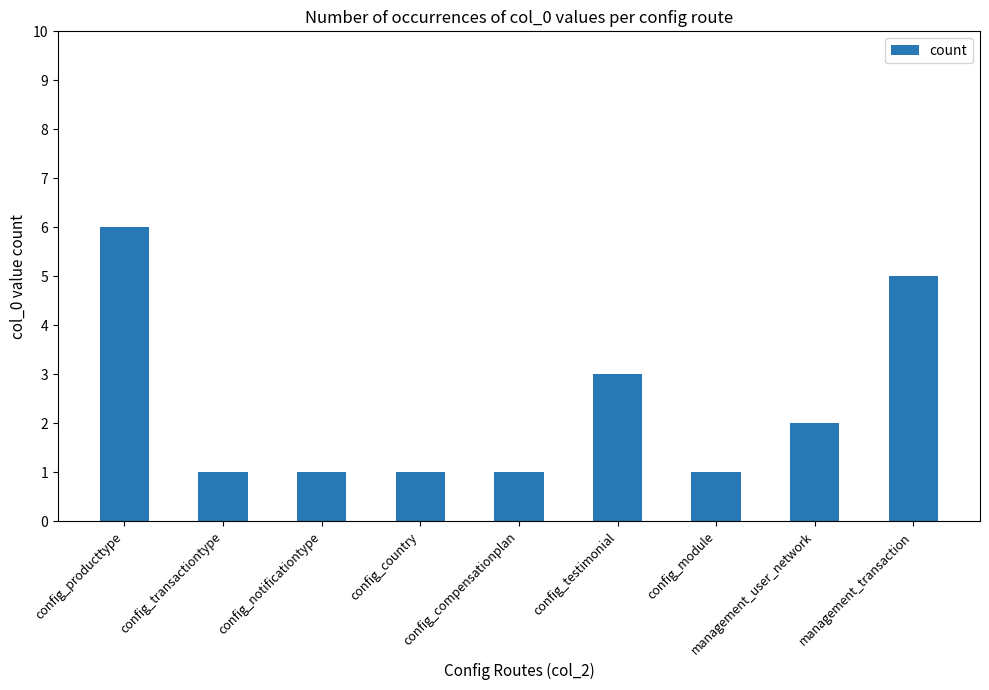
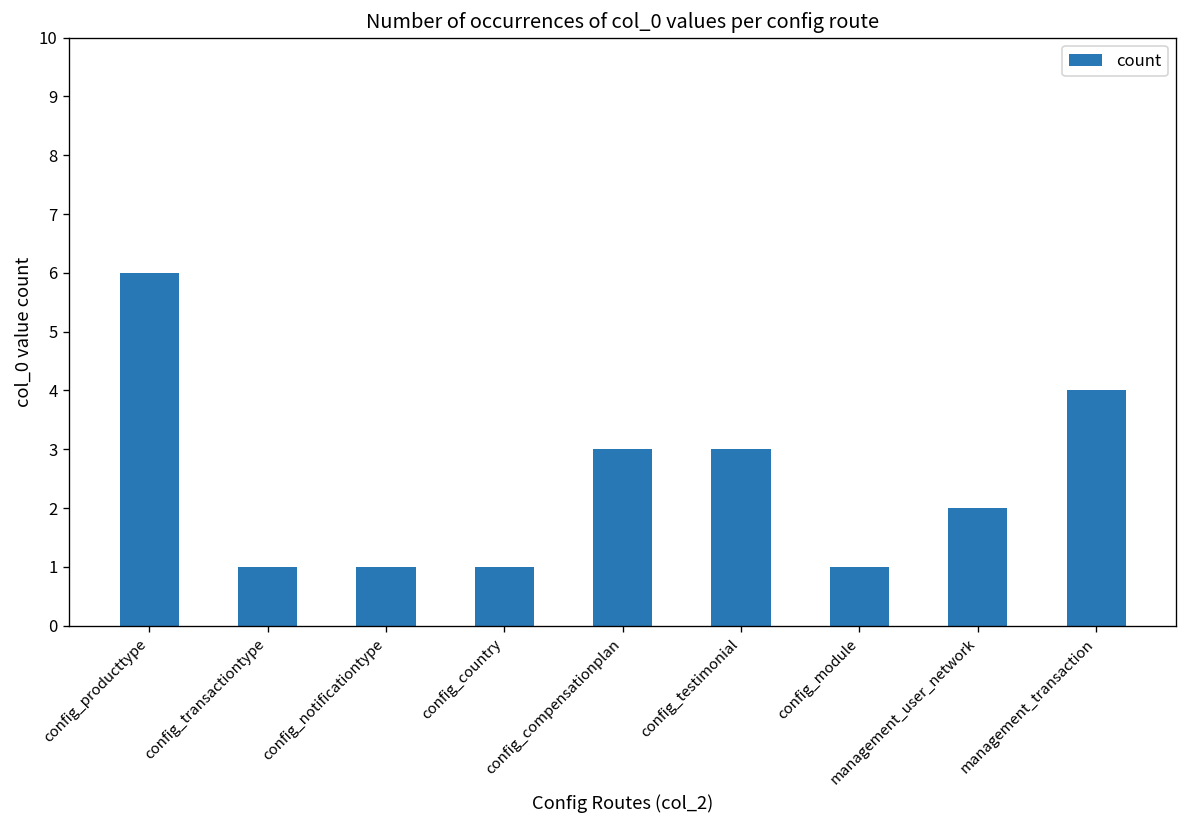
config_compensationplan: 1 -> 3
management_transaction: 5 -> 4
